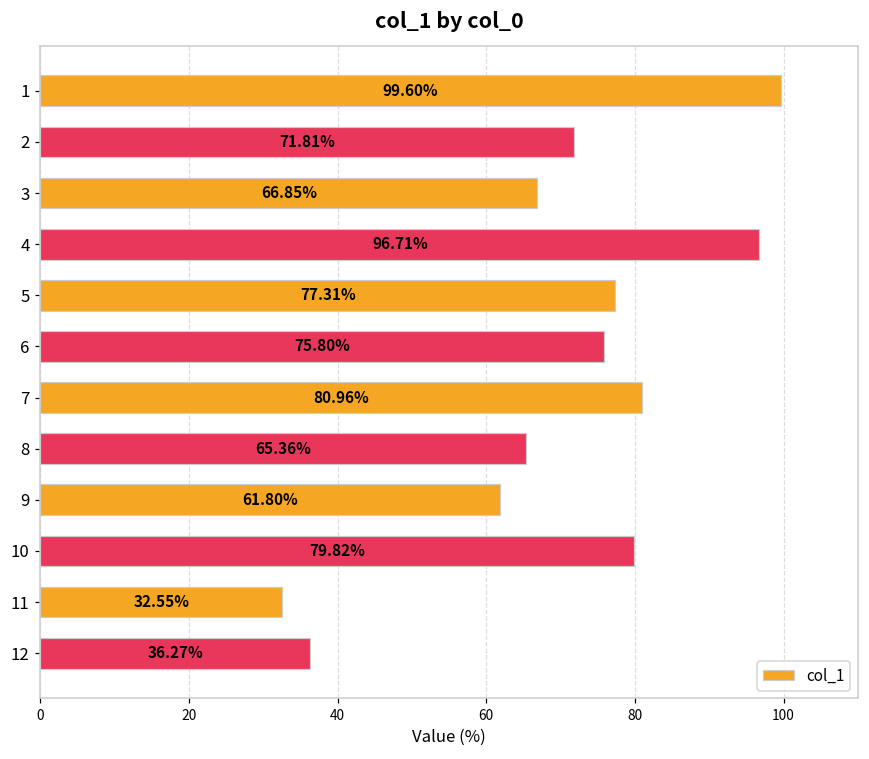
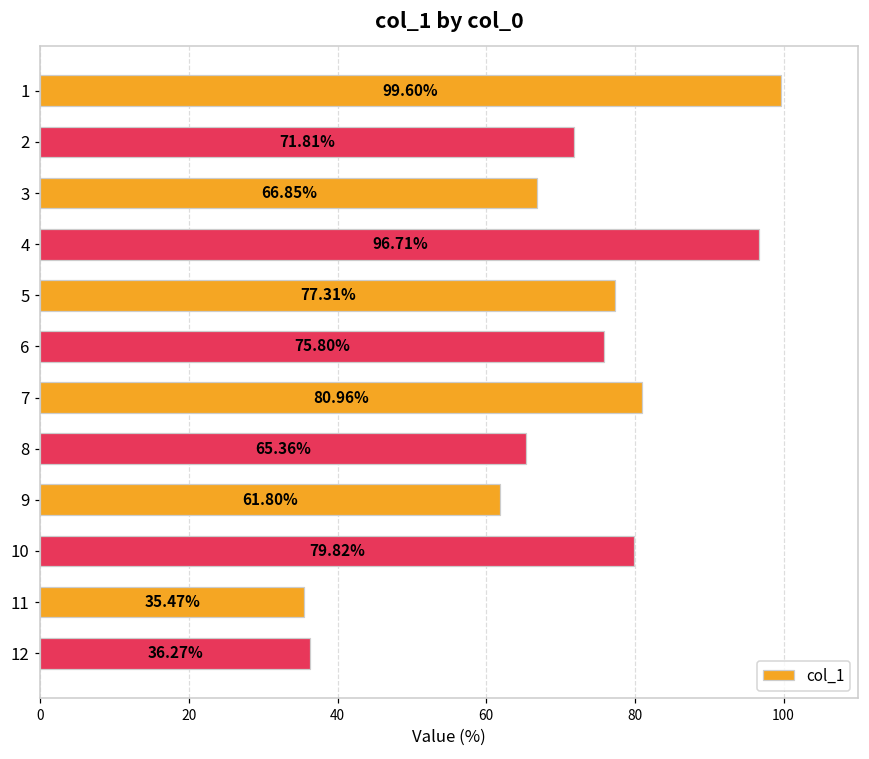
11: 32.55% -> 35.47%
